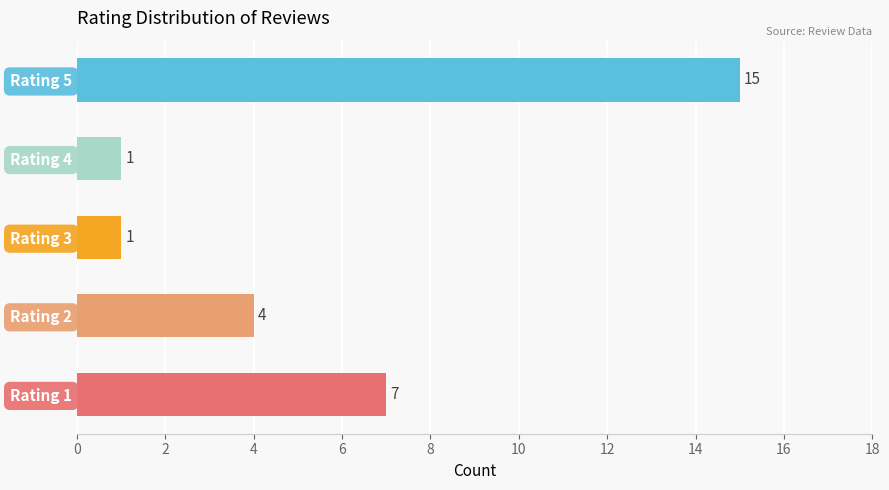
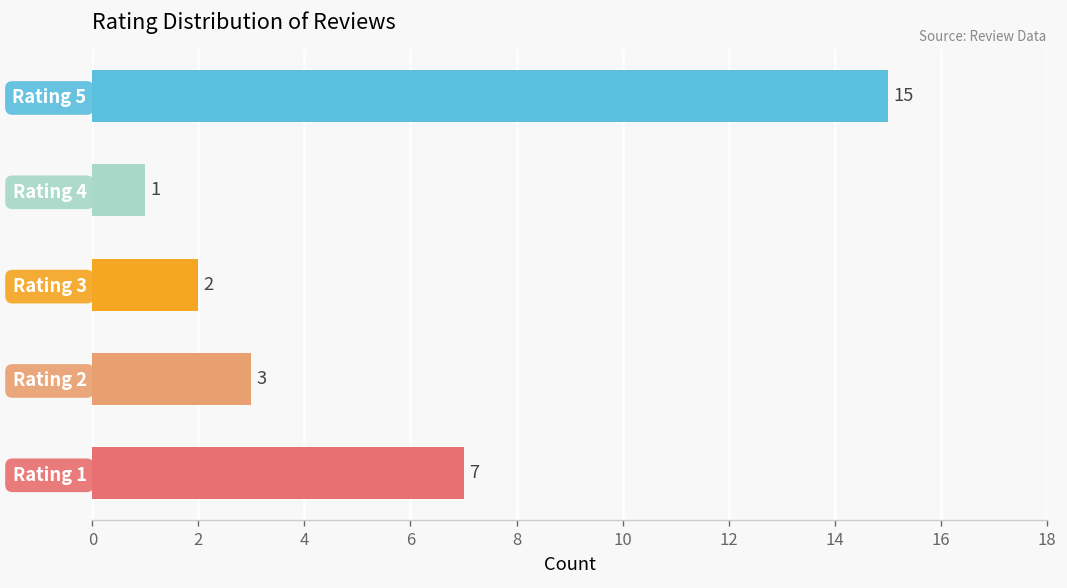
Rating 3: 1 -> 2
Rating 2: 4 -> 3
